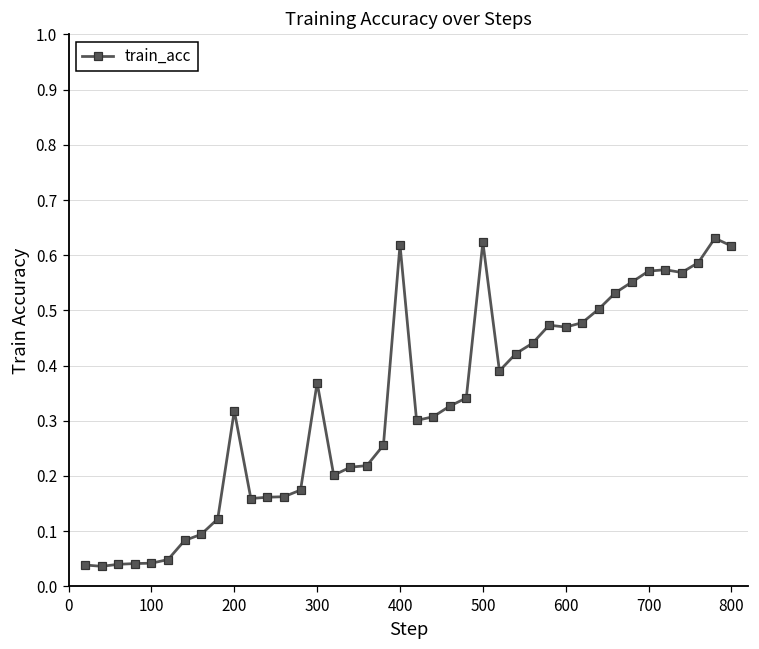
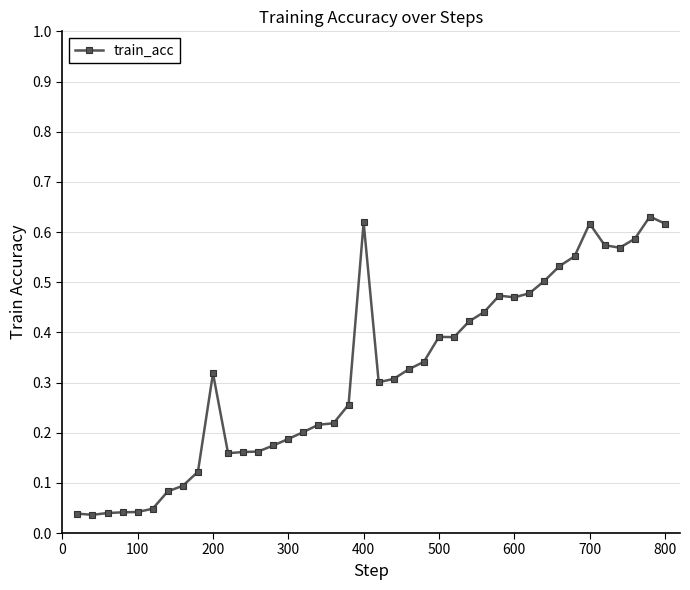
300: 0.37 -> 0.19
500: 0.62 -> 0.39
700: 0.57 -> 0.62
